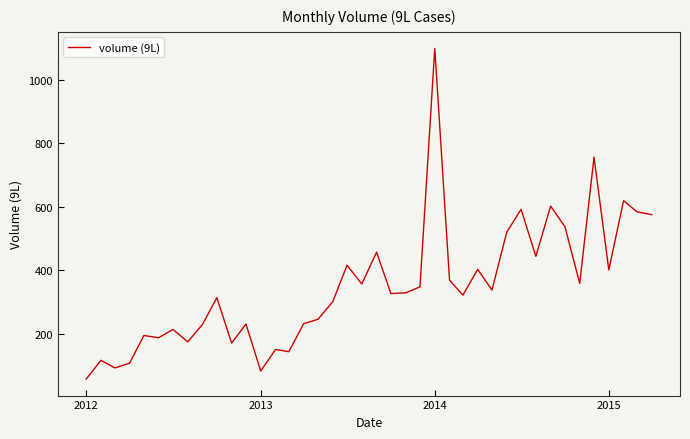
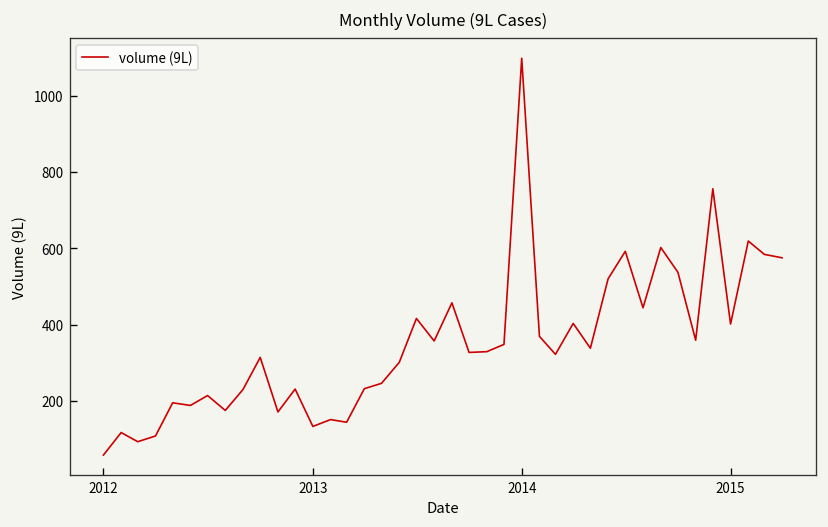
2013: 80 -> 130
